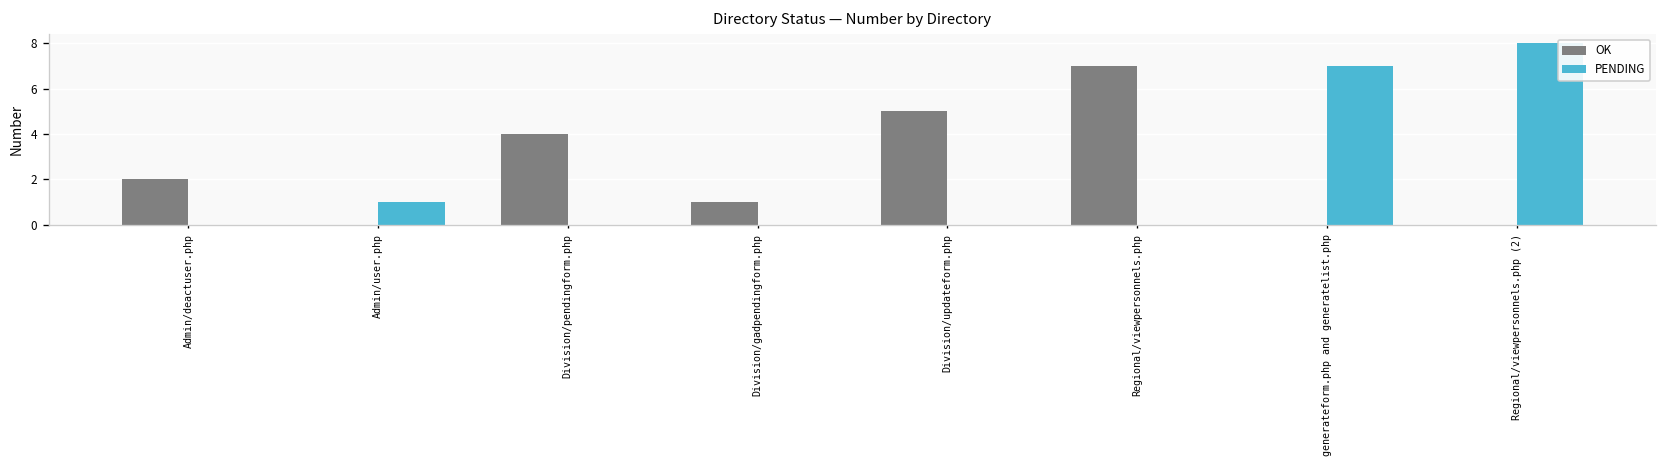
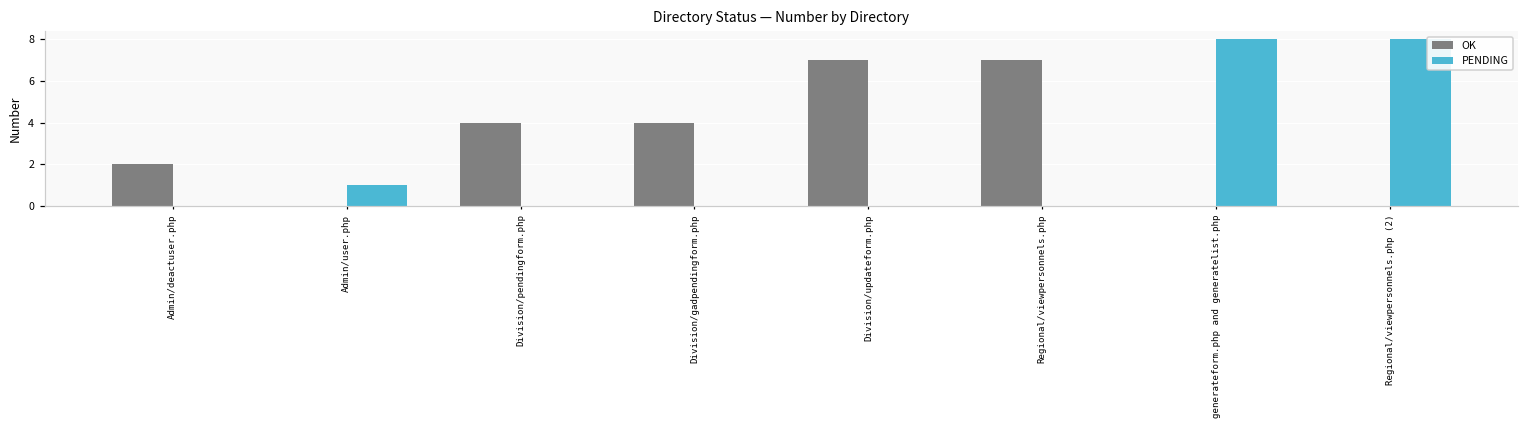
OK, Division/gadpendingform.php: 1 -> 4
OK, Division/updateform.php: 5 -> 7
PENDING, generateform.php and generatelist.php: 7 -> 8
